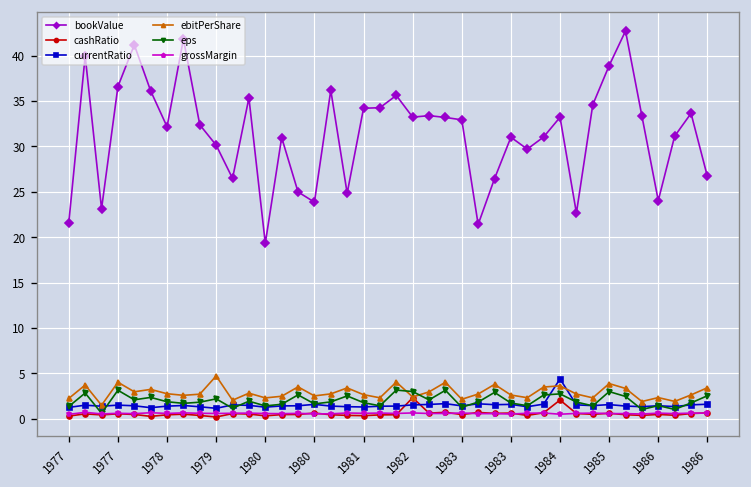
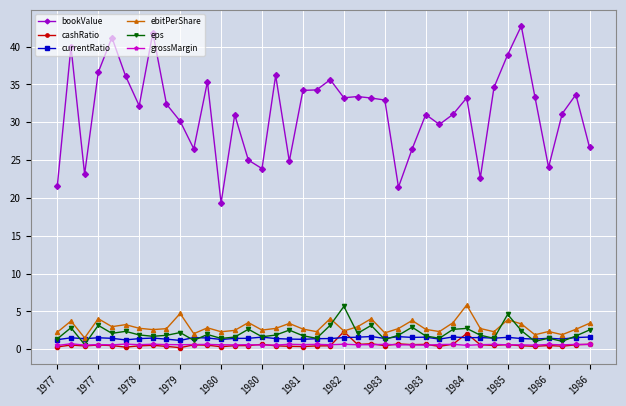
eps, 1982: 3 -> 6
currentRatio, 1984: 4 -> 2
ebitPerShare, 1984: 4 -> 6
eps, 1985: 3 -> 5
